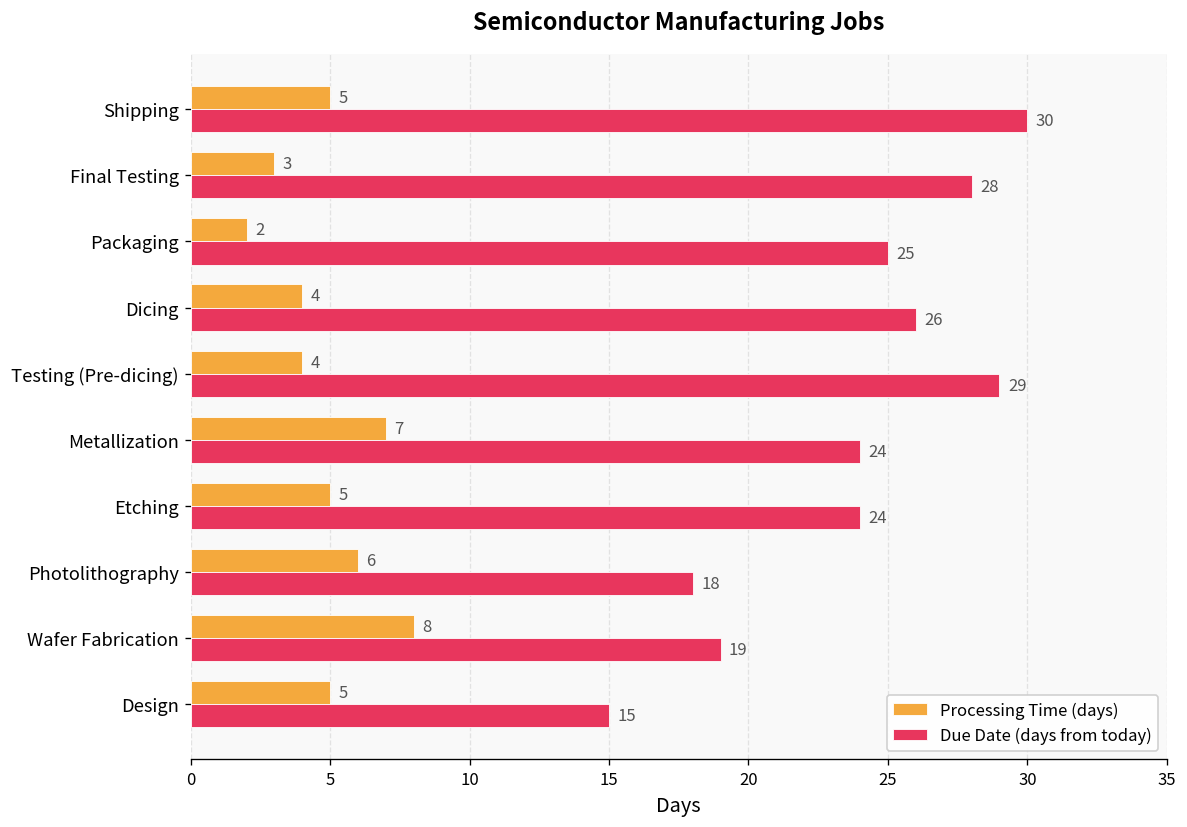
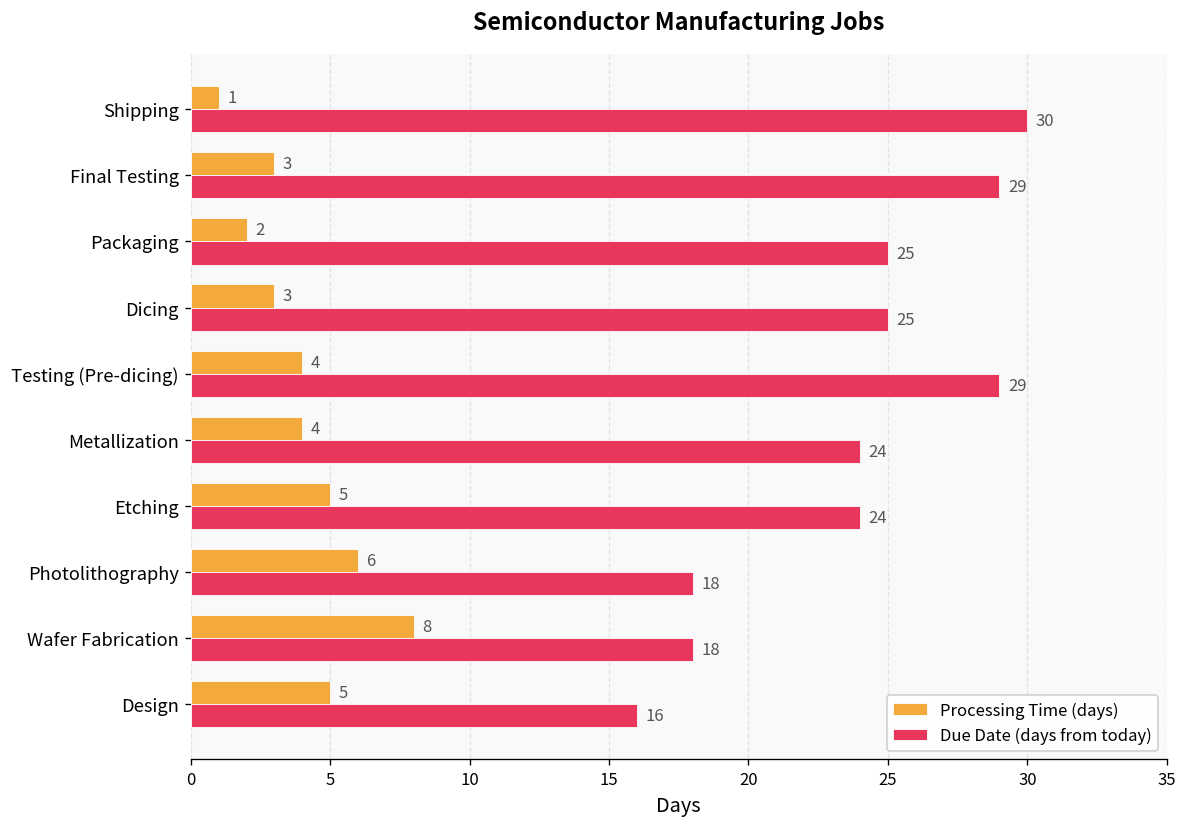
Processing Time (days), Shipping: 5 -> 1
Due Date (days from today), Final Testing: 28 -> 29
Processing Time (days), Dicing: 4 -> 3
Due Date (days from today), Dicing: 26 -> 25
Processing Time (days), Metallization: 7 -> 4
Due Date (days from today), Wafer Fabrication: 19 -> 18
Due Date (days from today), Design: 15 -> 16
